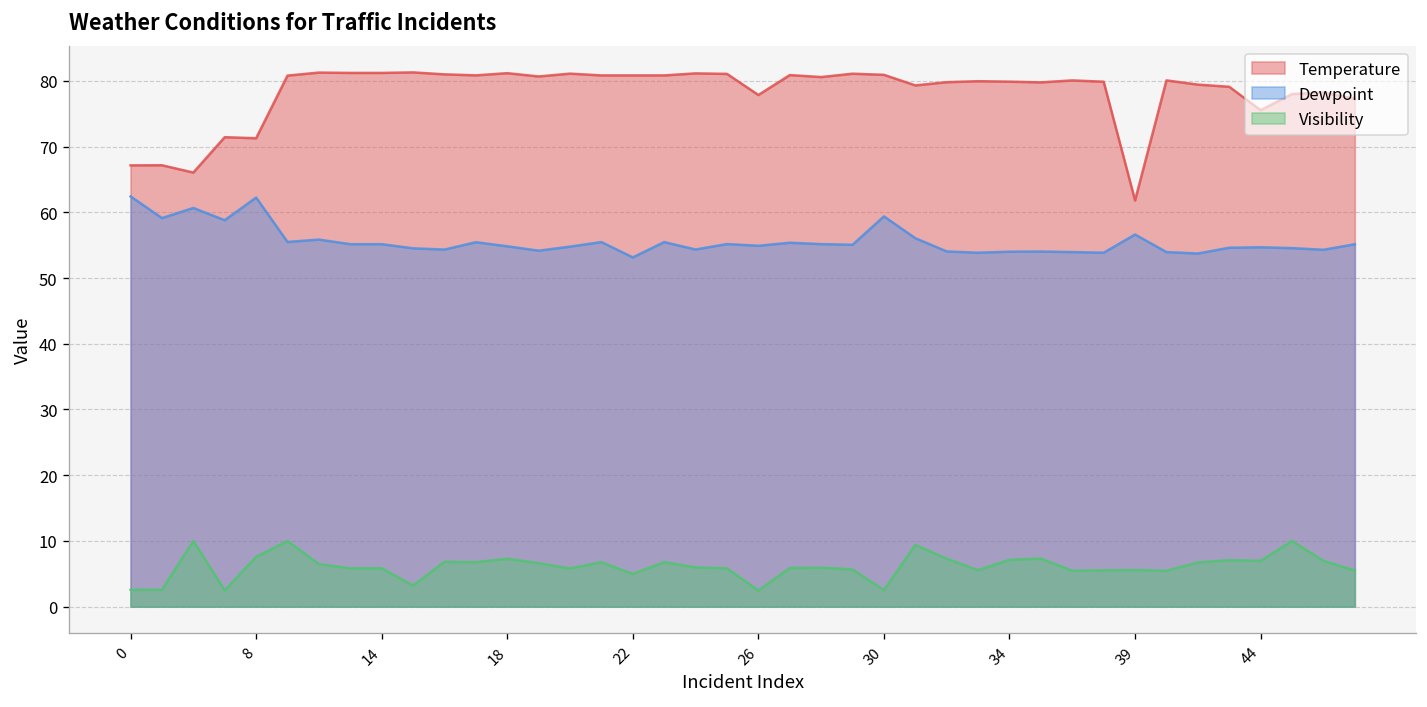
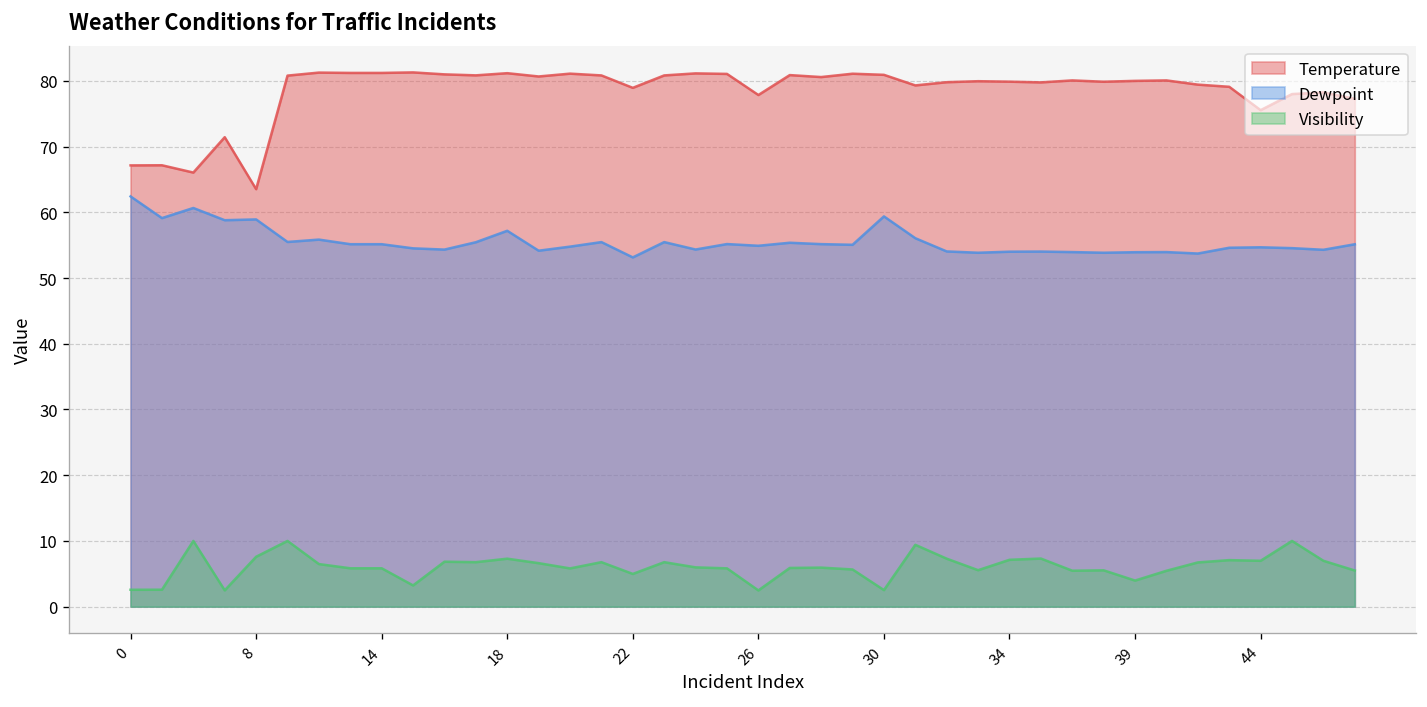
Temperature, 8: 71 -> 64
Dewpoint, 8: 62 -> 59
Dewpoint, 18: 55 -> 57
Temperature, 22: 81 -> 79
Temperature, 39: 62 -> 80
Dewpoint, 39: 57 -> 54
Visibility, 39: 6 -> 4
